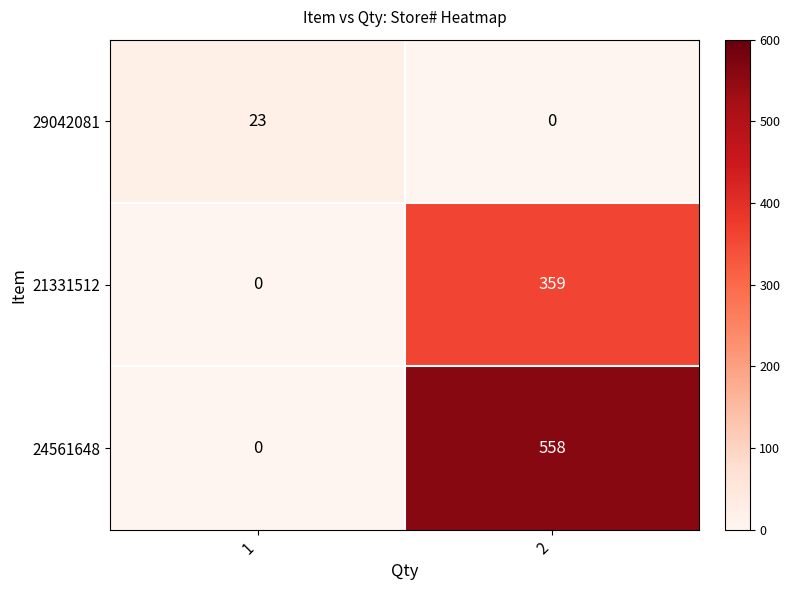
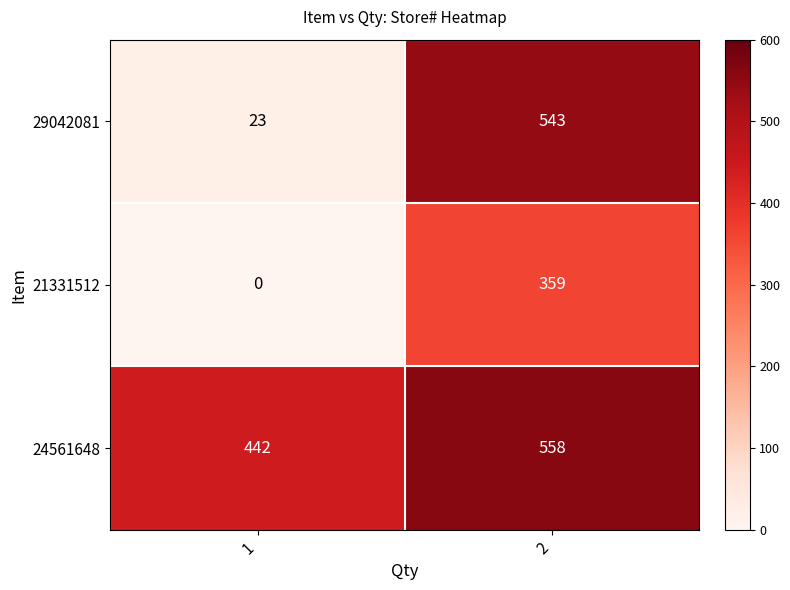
29042081, 2: 0 -> 543
24561648, 1: 0 -> 442
